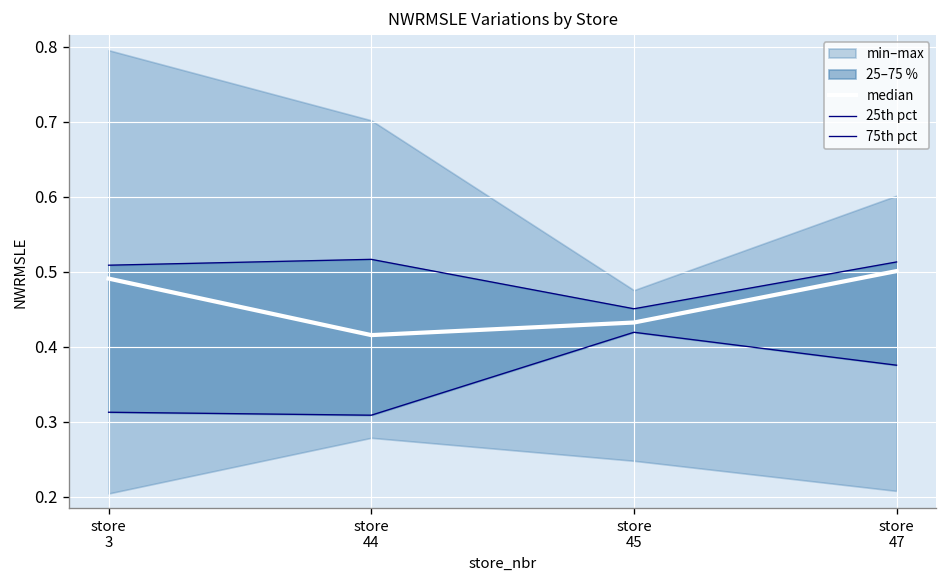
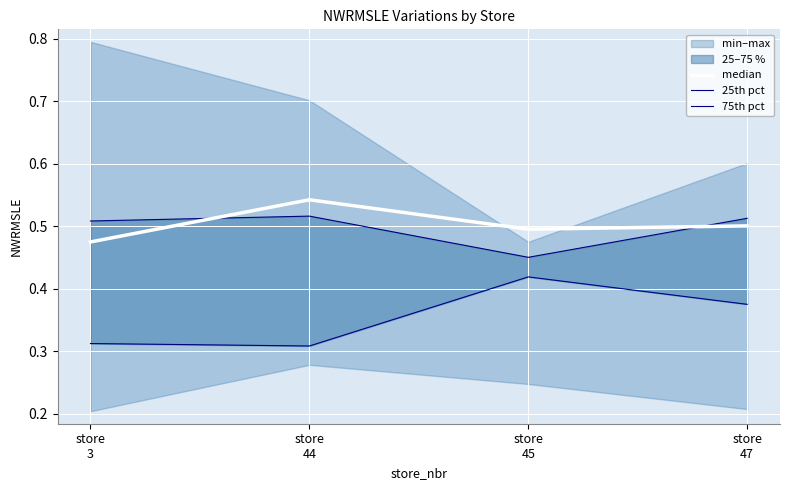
median, store 3: 0.49 -> 0.48
median, store 44: 0.42 -> 0.54
median, store 45: 0.43 -> 0.50
